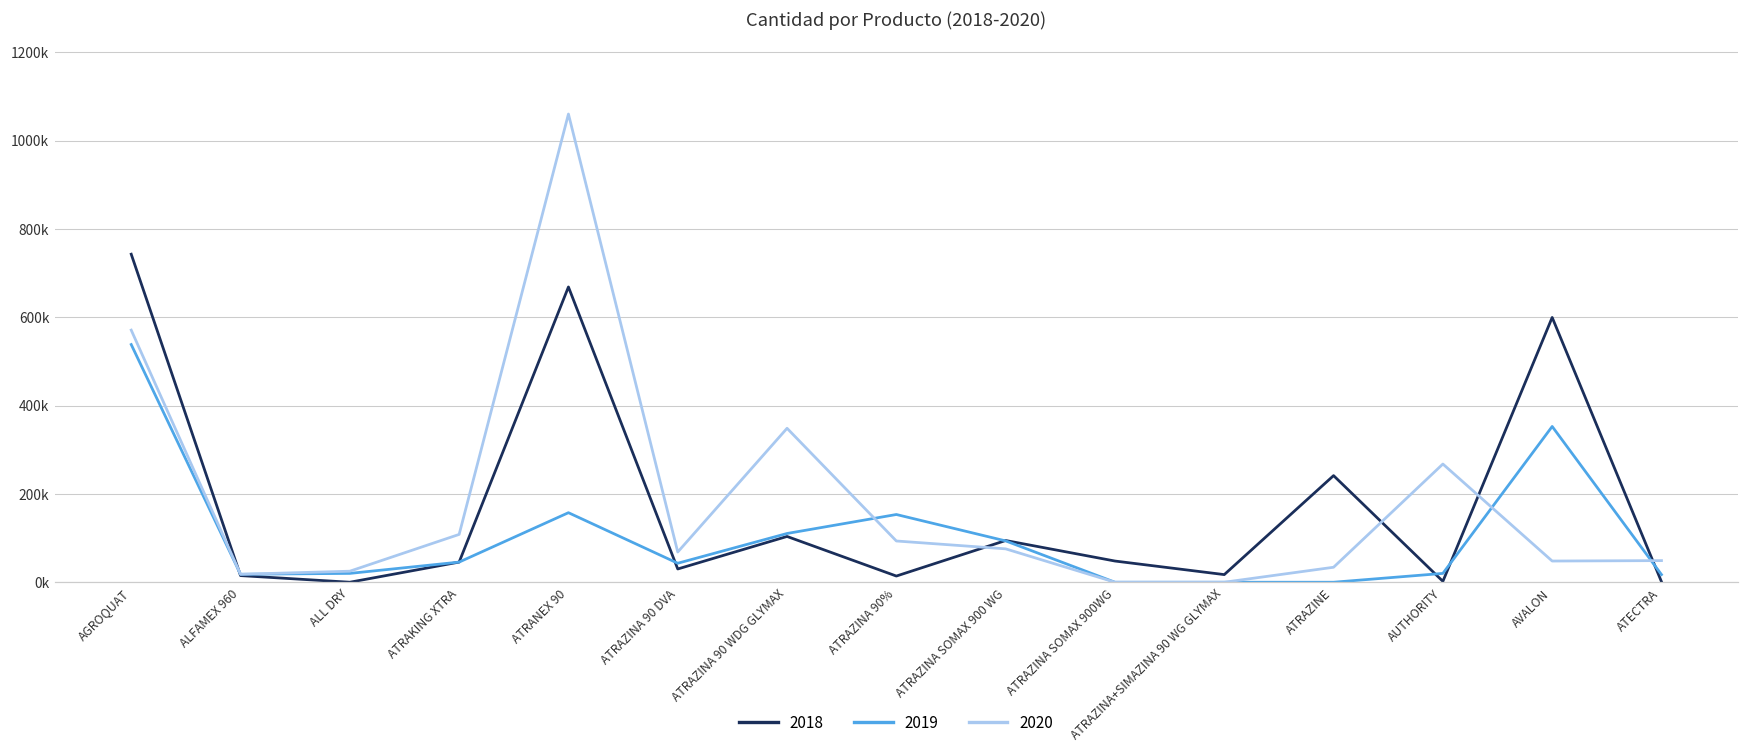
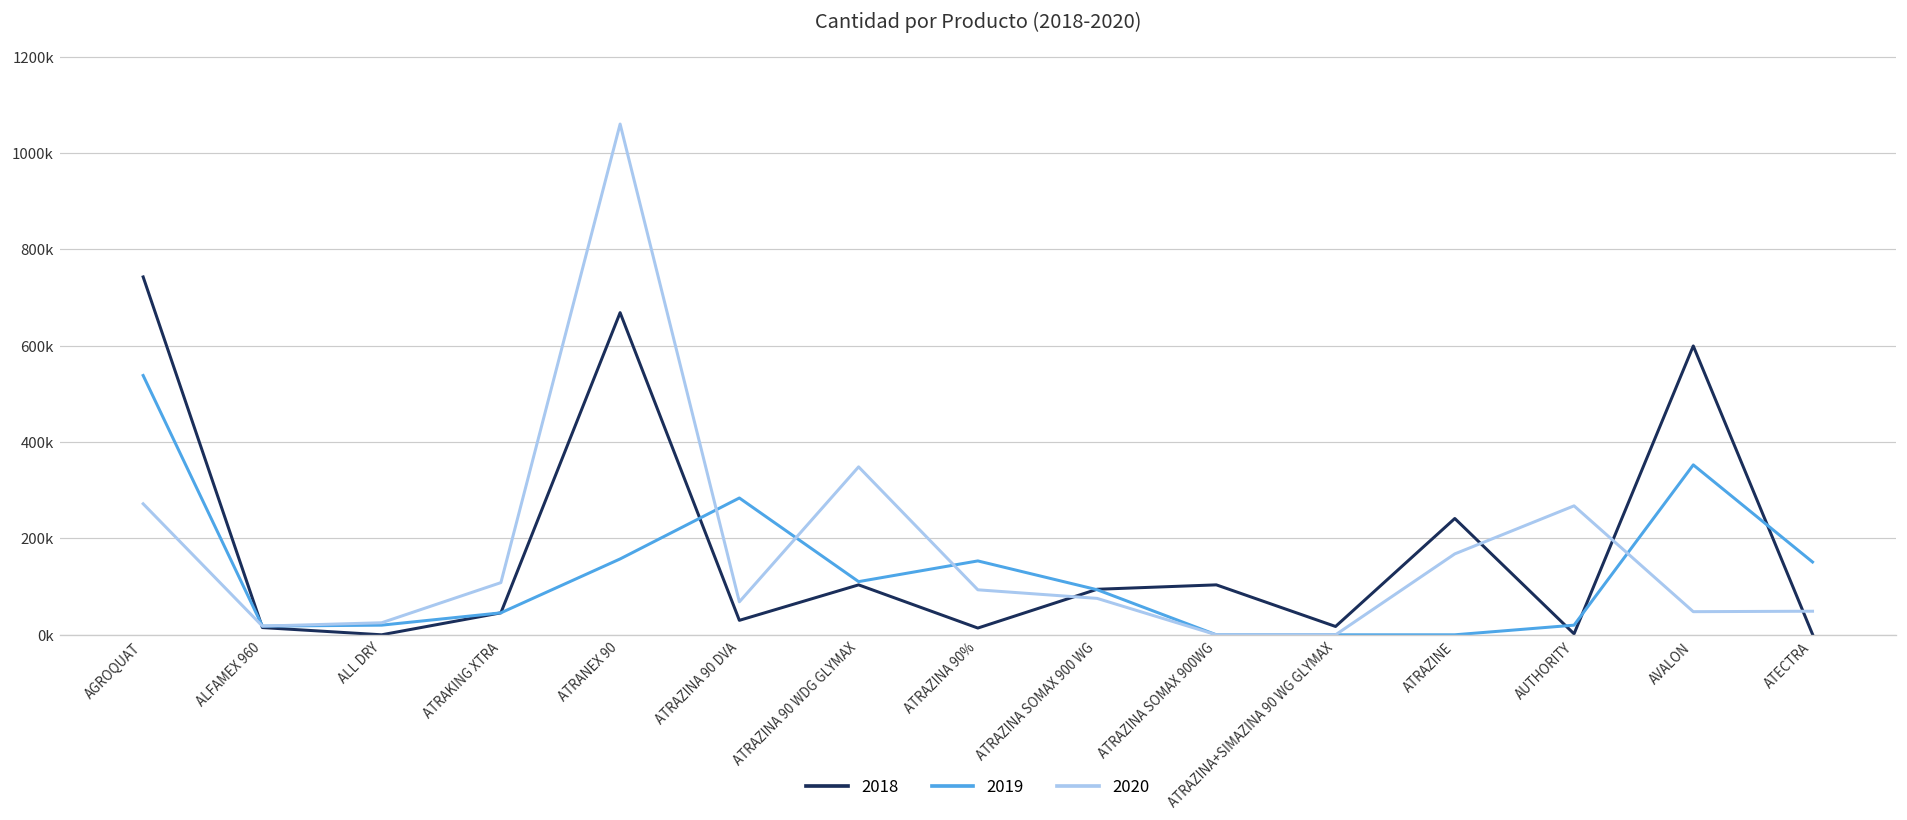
2020, AGROQUAT: 570000 -> 270000
2019, ATRAZINA 90 DVA: 40000 -> 280000
2018, ATRAZINA SOMAX 900WG: 50000 -> 100000
2020, ATRAZINE: 30000 -> 170000
2019, ATECTRA: 20000 -> 150000
